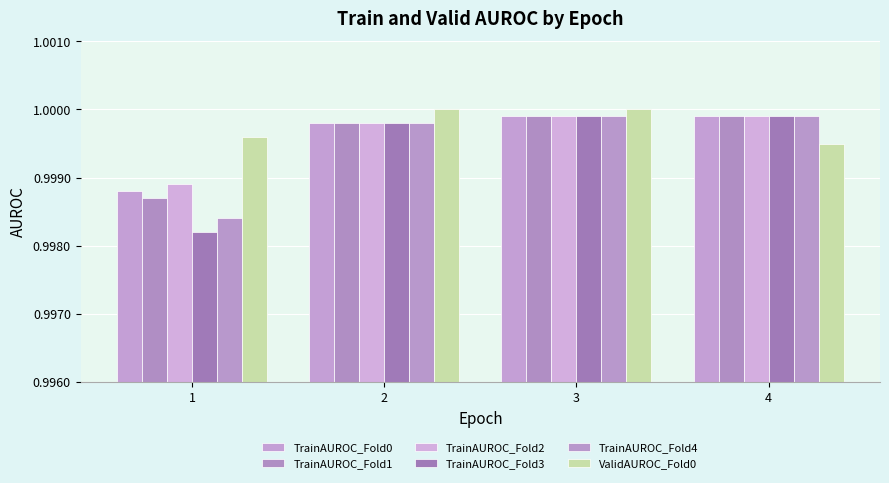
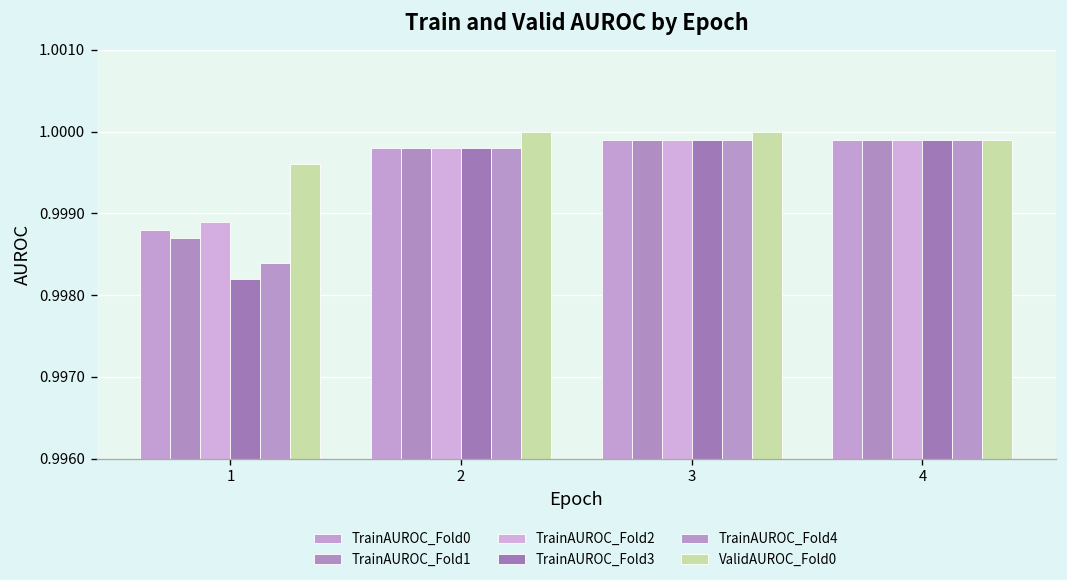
ValidAUROC_Fold0, 4: 0.9995 -> 0.9999
